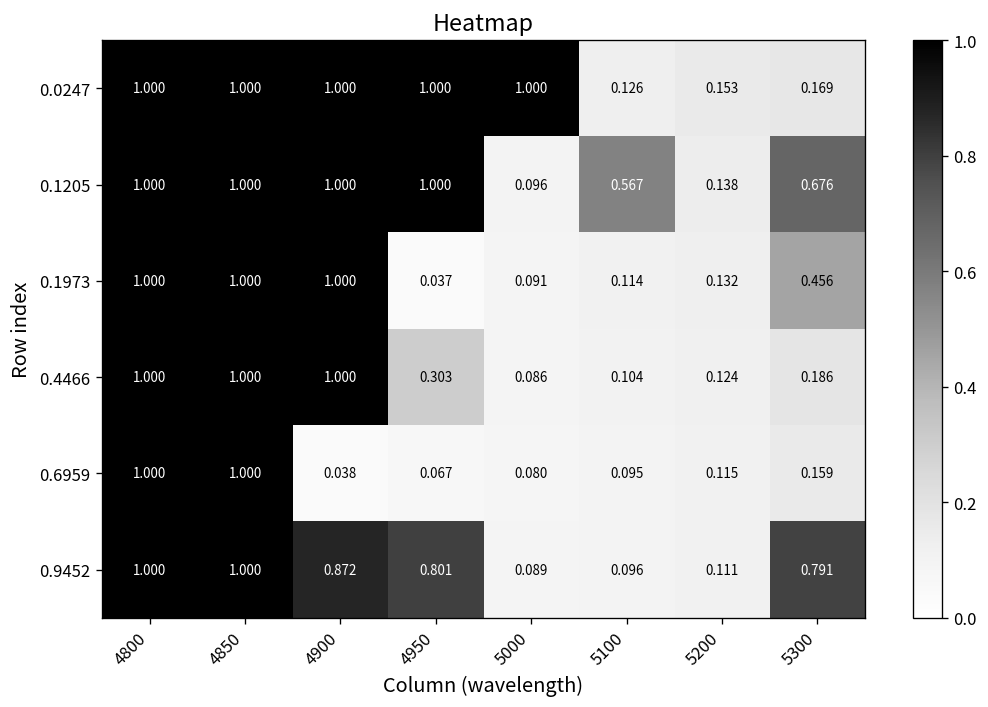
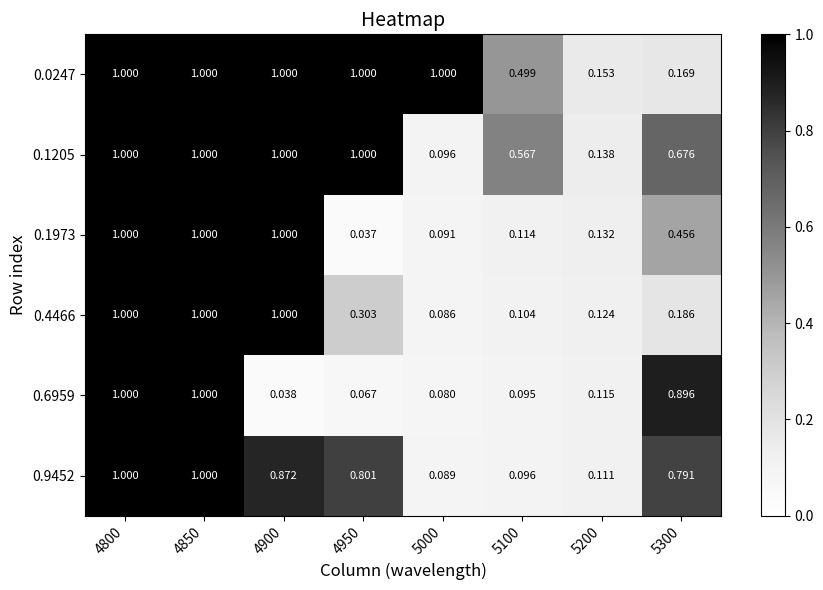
0.0247, 5100: 0.126 -> 0.499
0.6959, 5300: 0.159 -> 0.896
